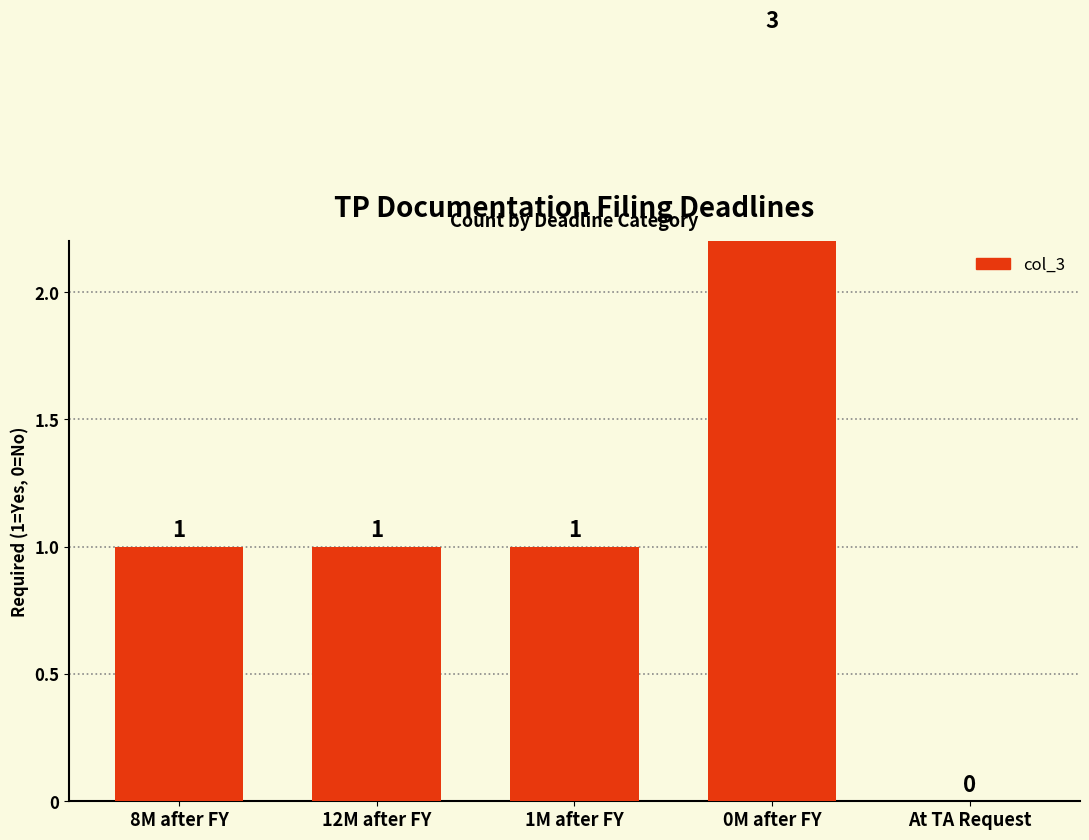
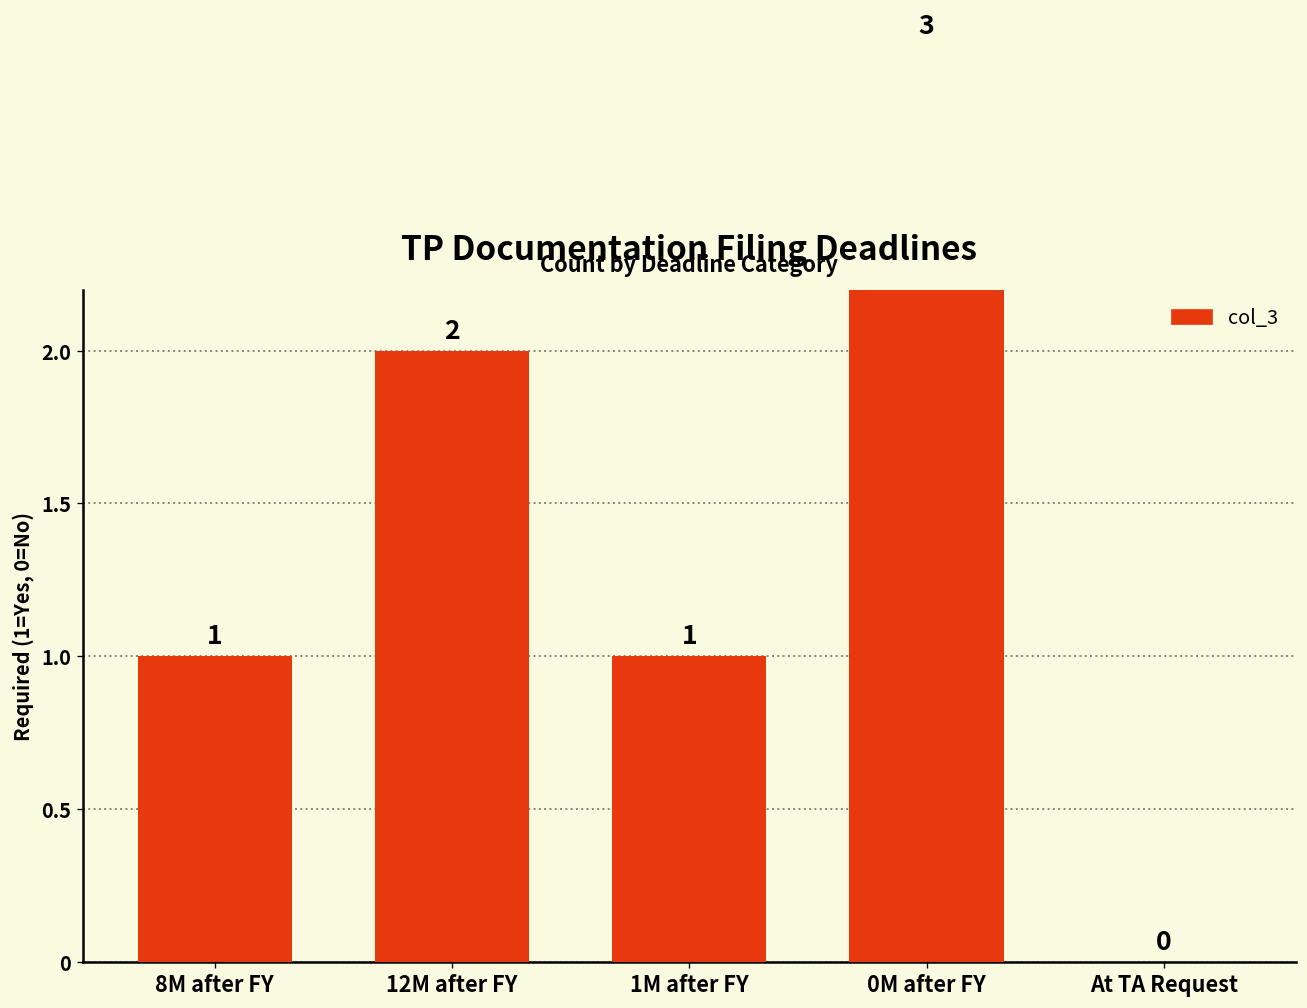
12M after FY: 1 -> 2
